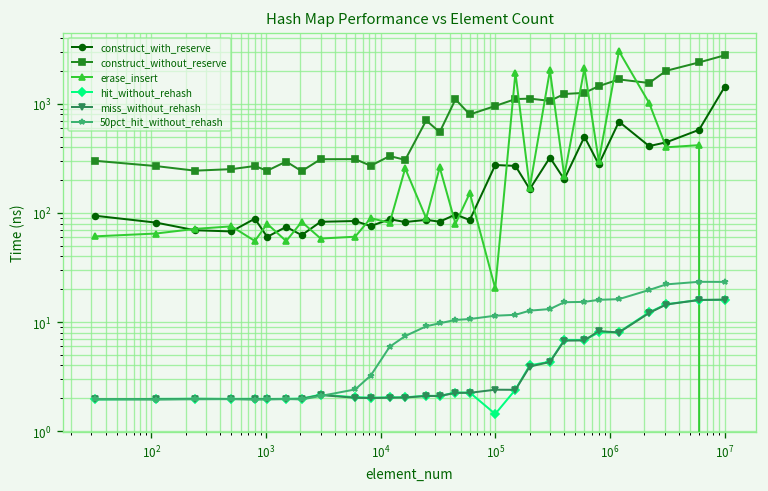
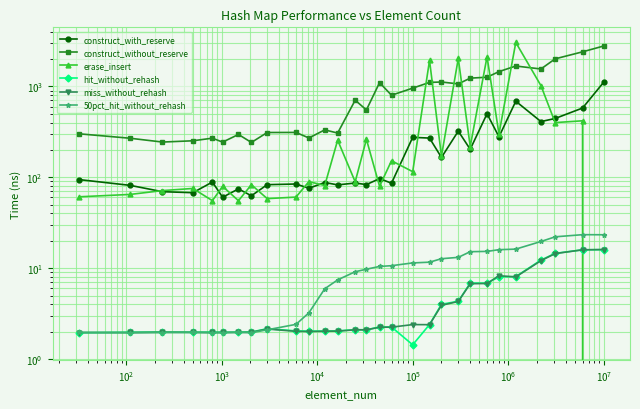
erase_insert, 10^5: 20 -> 120
construct_with_reserve, 10^7: 1400 -> 1100
